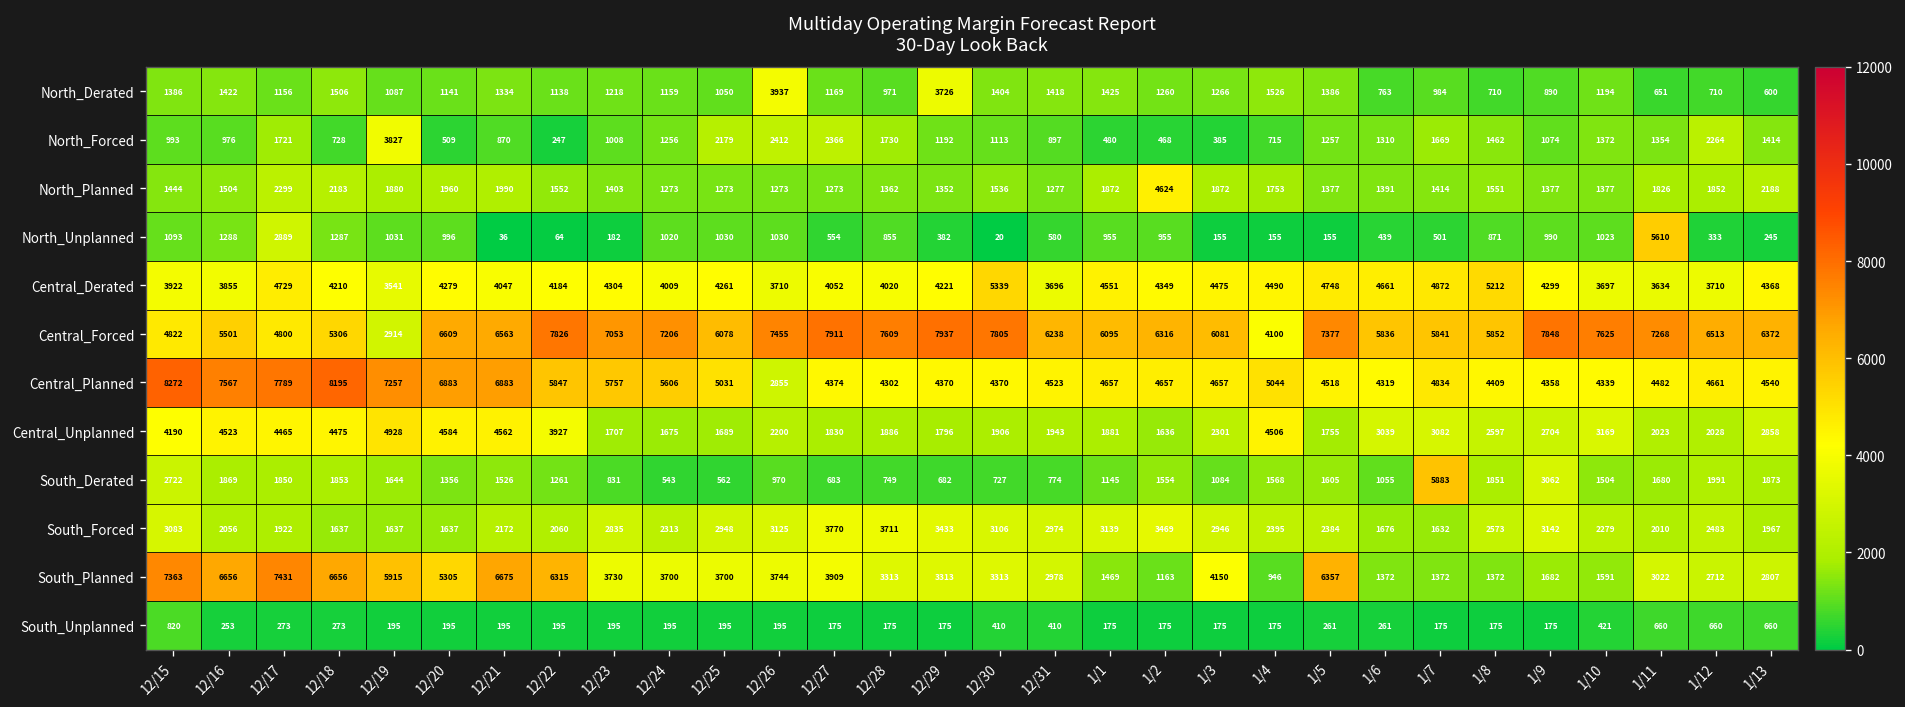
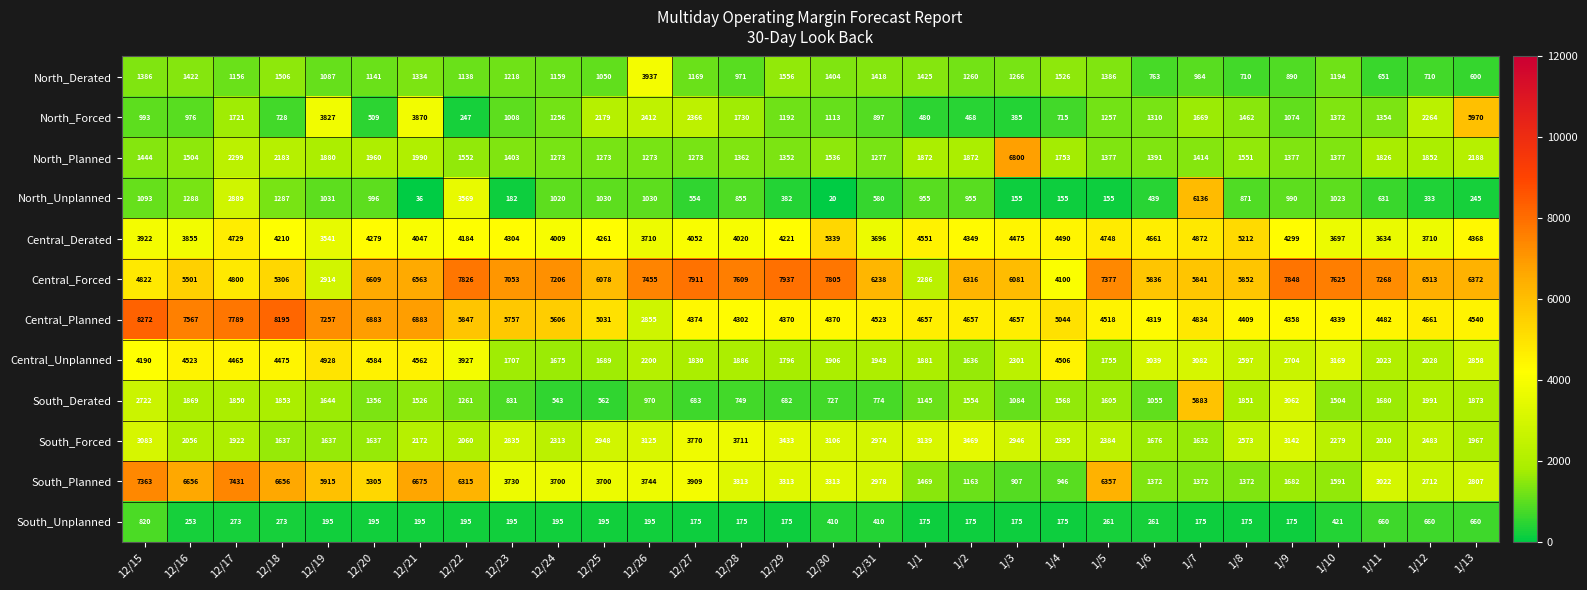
North_Derated, 12/29: 3726 -> 1556
North_Forced, 12/21: 870 -> 3870
North_Forced, 1/13: 1414 -> 5970
North_Planned, 1/2: 4624 -> 1872
North_Planned, 1/3: 1872 -> 6800
North_Unplanned, 12/22: 64 -> 3569
North_Unplanned, 1/7: 501 -> 6136
North_Unplanned, 1/11: 5610 -> 631
Central_Forced, 1/1: 6095 -> 2286
South_Planned, 1/3: 4150 -> 907
